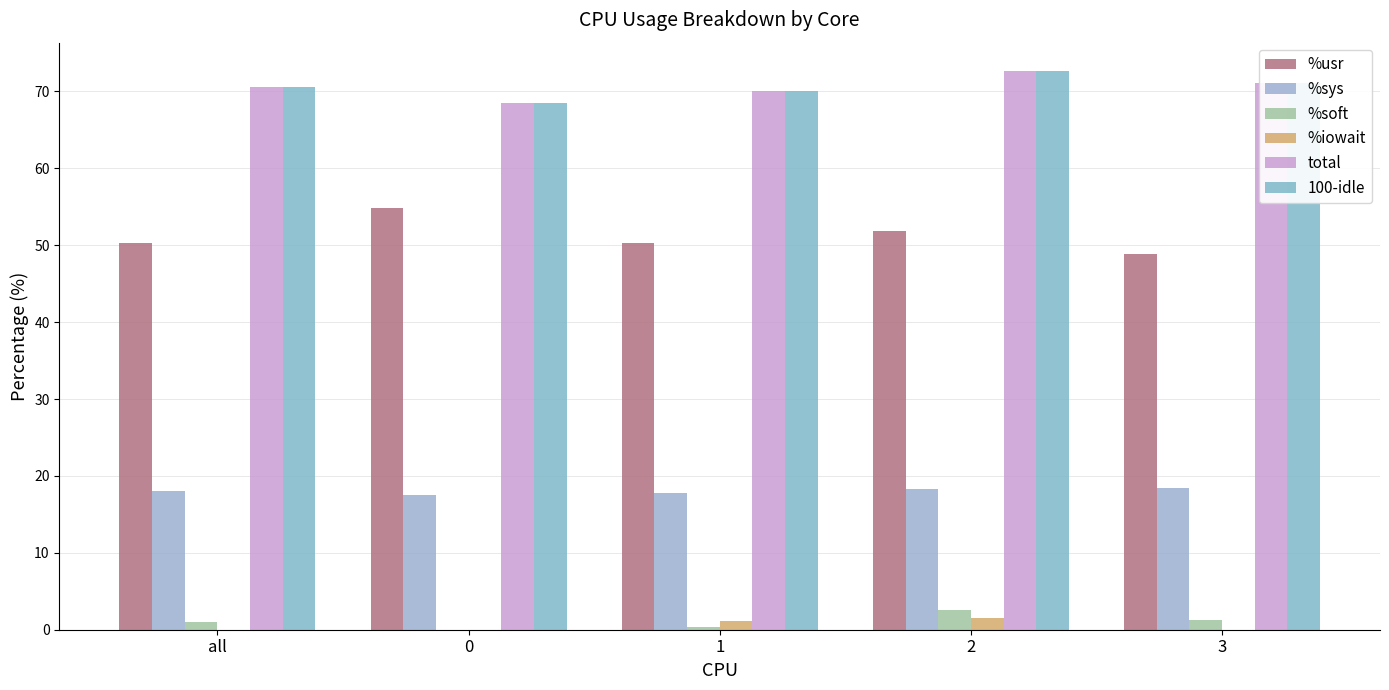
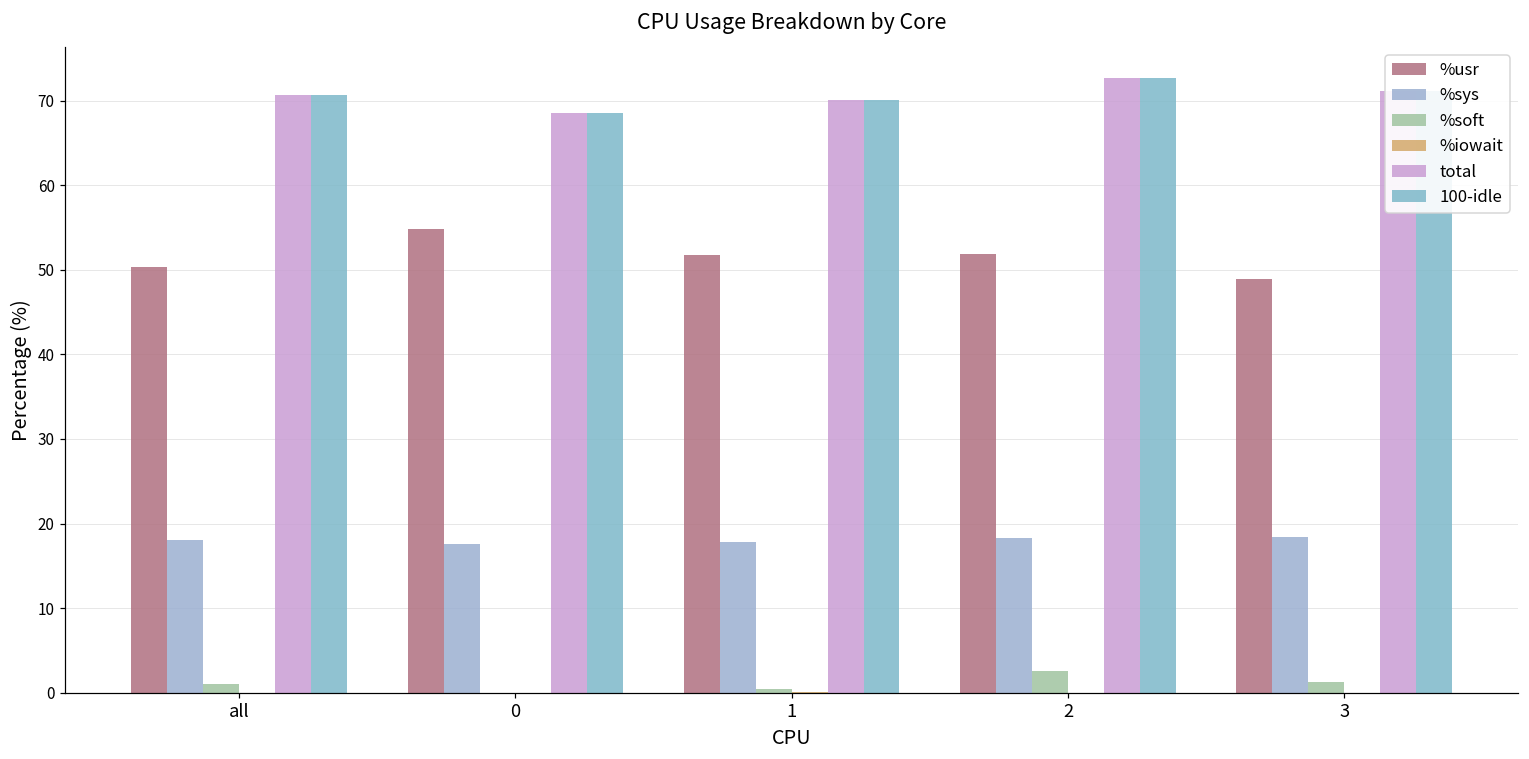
%usr, 1: 50 -> 52
%iowait, 1: 1 -> 0
%iowait, 2: 1 -> 0
